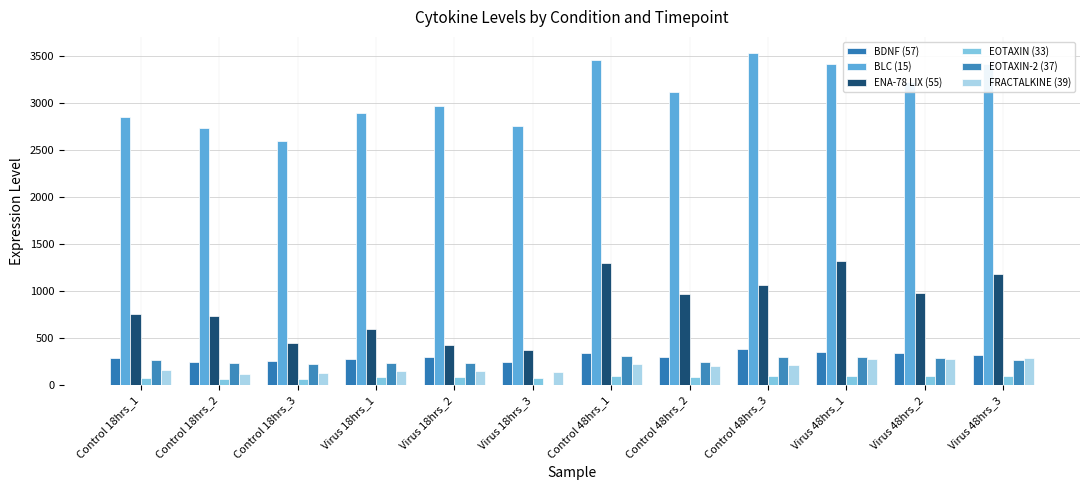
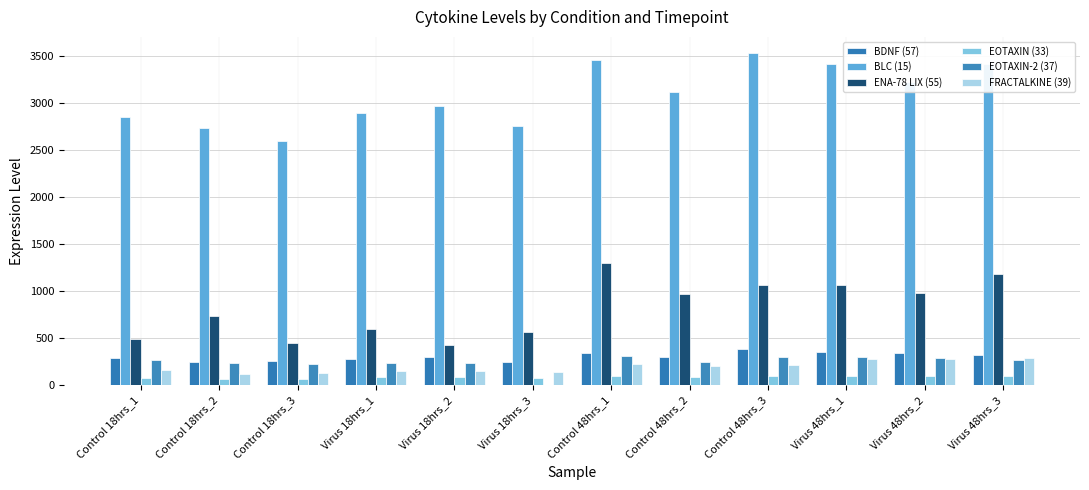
ENA-78 LIX (55), Control 18hrs_1: 800 -> 500
ENA-78 LIX (55), Virus 18hrs_3: 400 -> 600
ENA-78 LIX (55), Virus 48hrs_1: 1300 -> 1100
